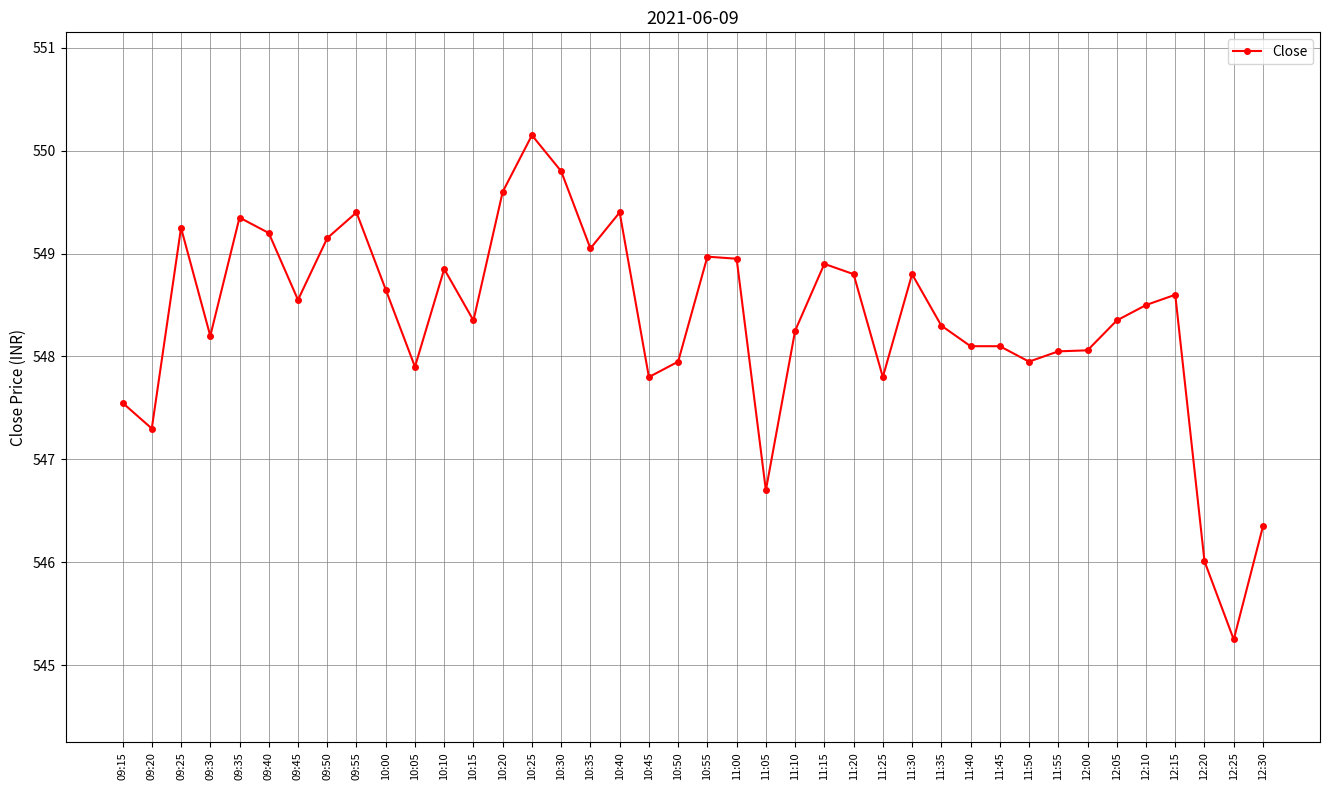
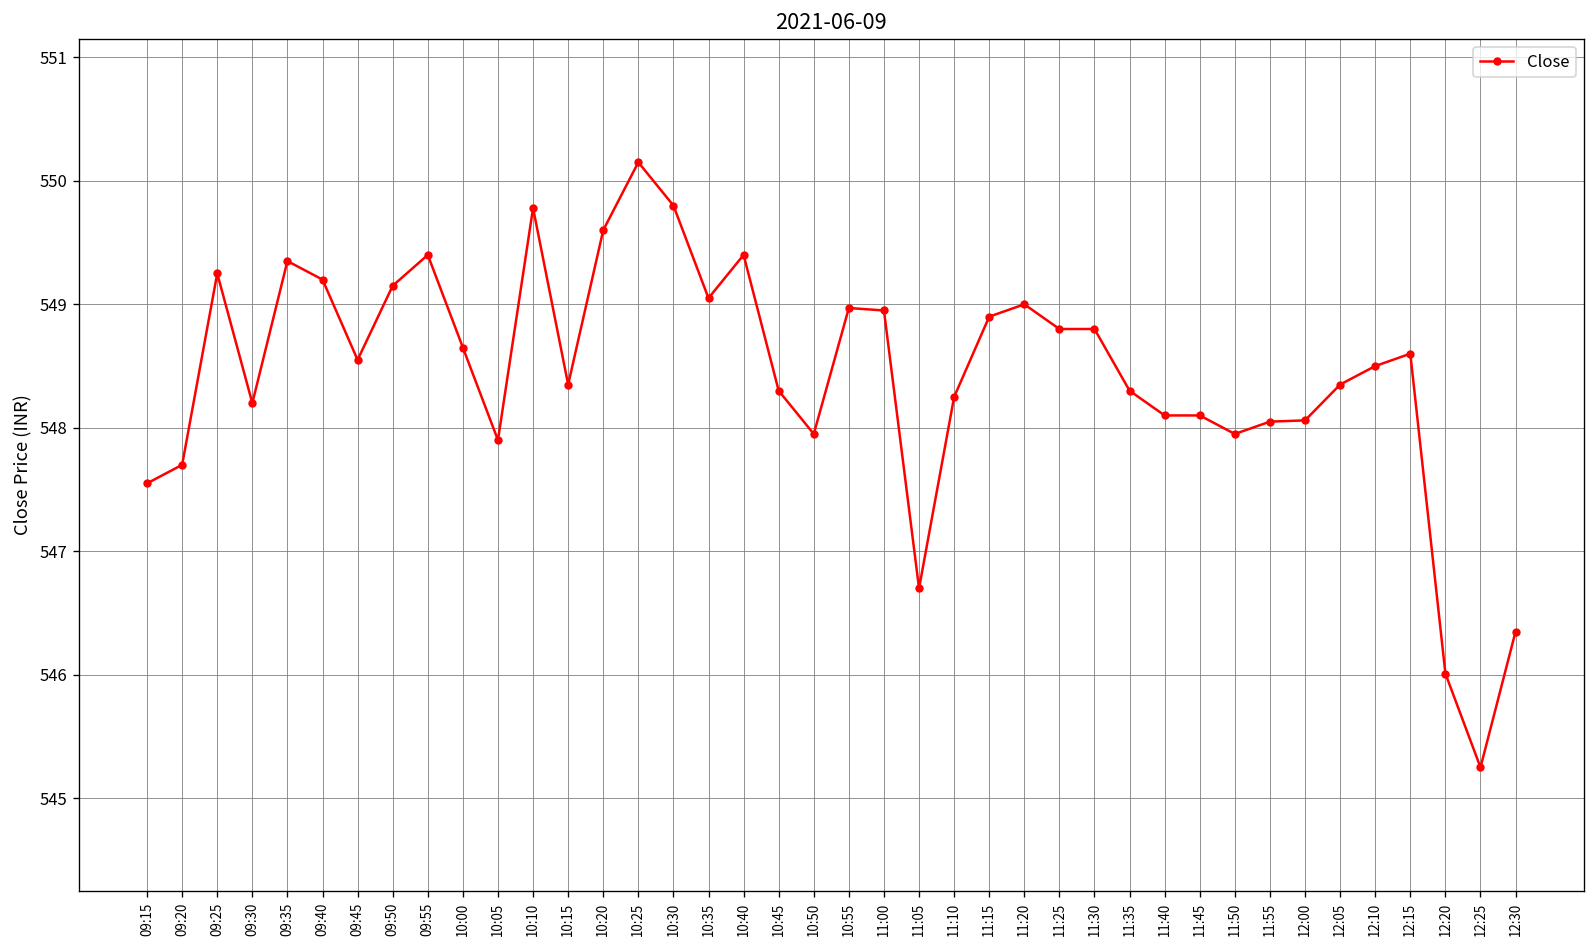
09:20: 547.3 -> 547.7
10:10: 548.85 -> 549.78
10:45: 547.8 -> 548.3
11:20: 548.8 -> 549.0
11:25: 547.8 -> 548.8
